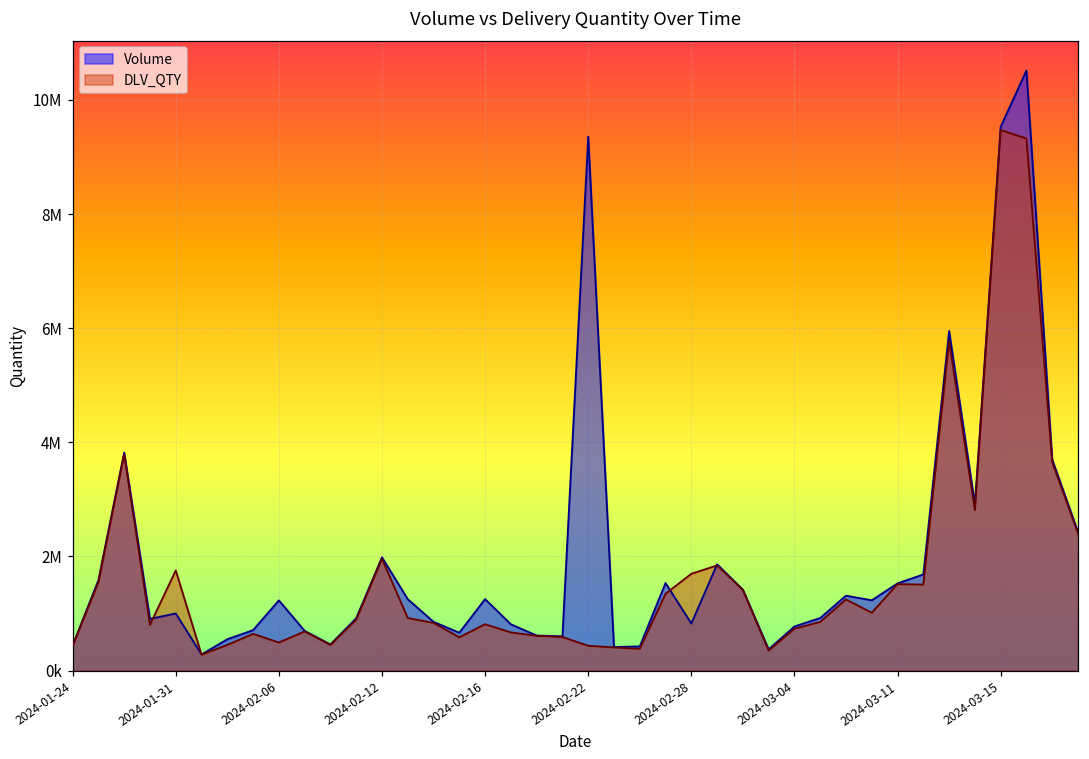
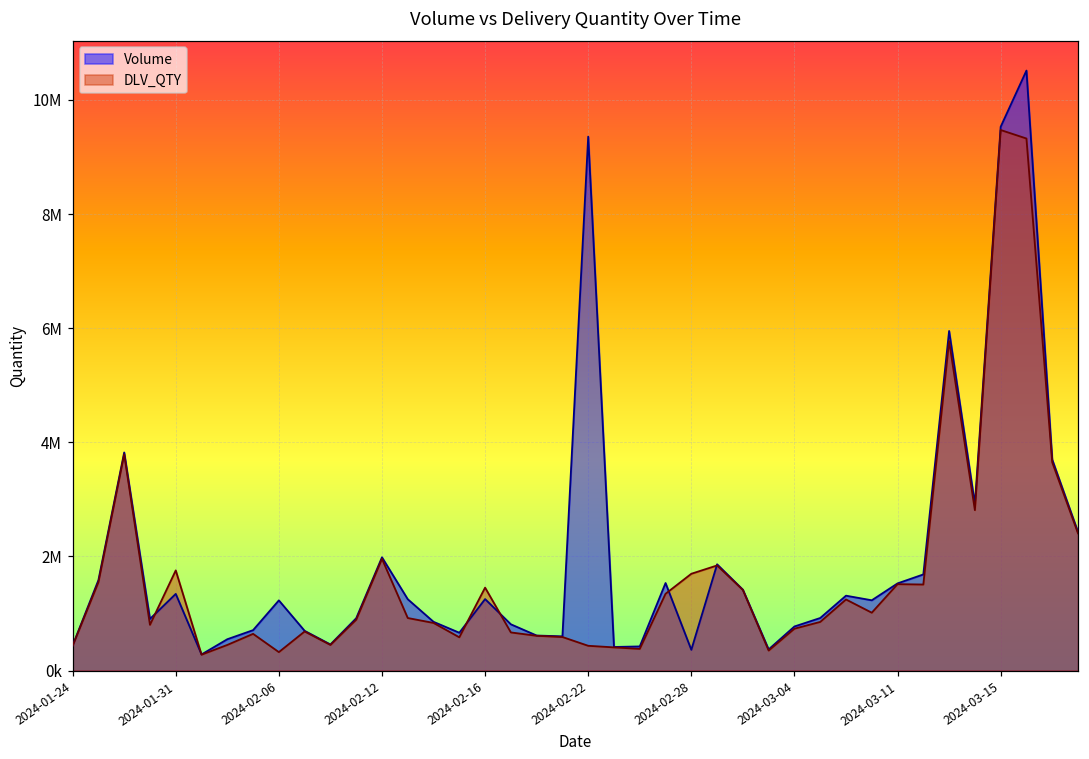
Volume, 2024-01-31: 1000000 -> 1300000
DLV_QTY, 2024-02-06: 500000 -> 300000
DLV_QTY, 2024-02-16: 800000 -> 1500000
Volume, 2024-02-28: 800000 -> 400000
